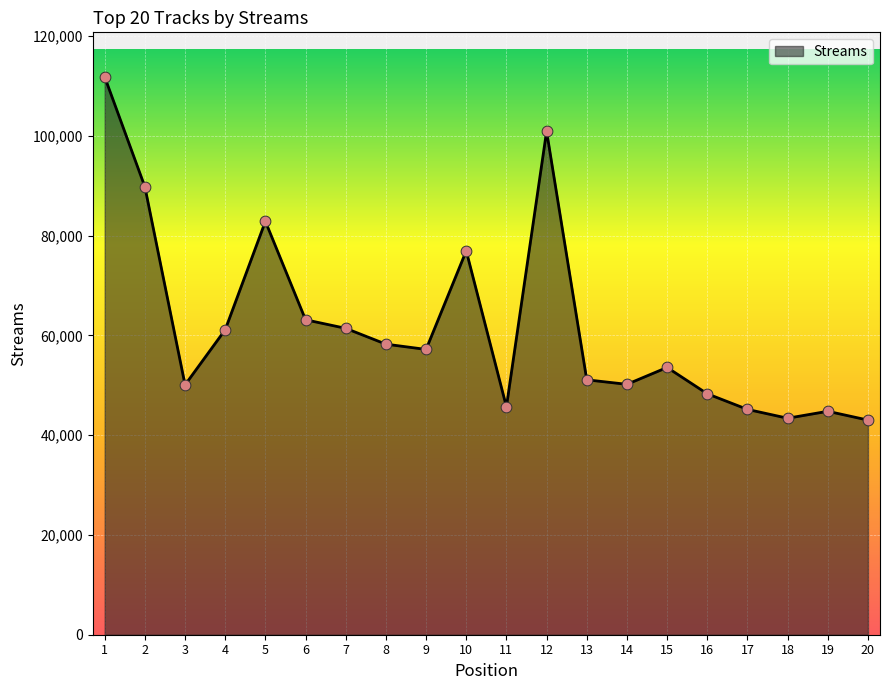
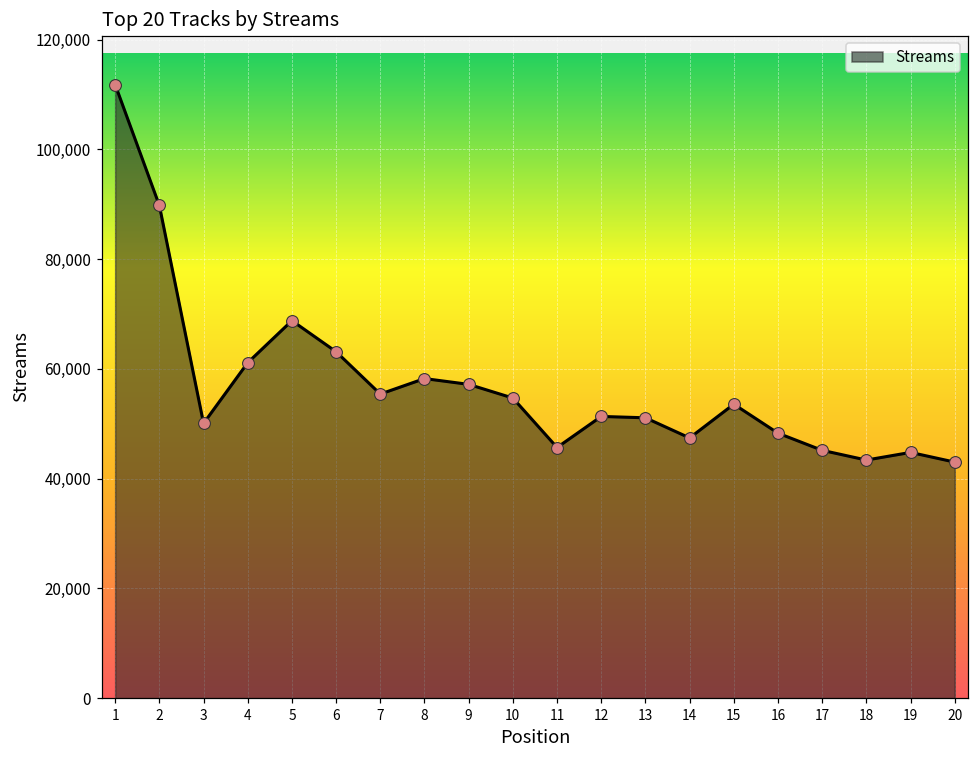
5: 83,000 -> 69,000
7: 61,000 -> 55,000
10: 77,000 -> 55,000
12: 101,000 -> 51,000
14: 50,000 -> 47,000
